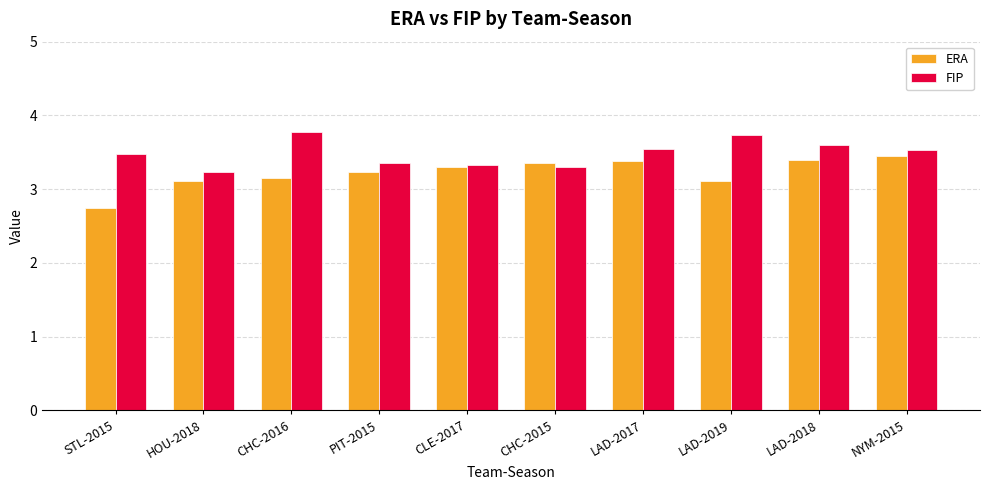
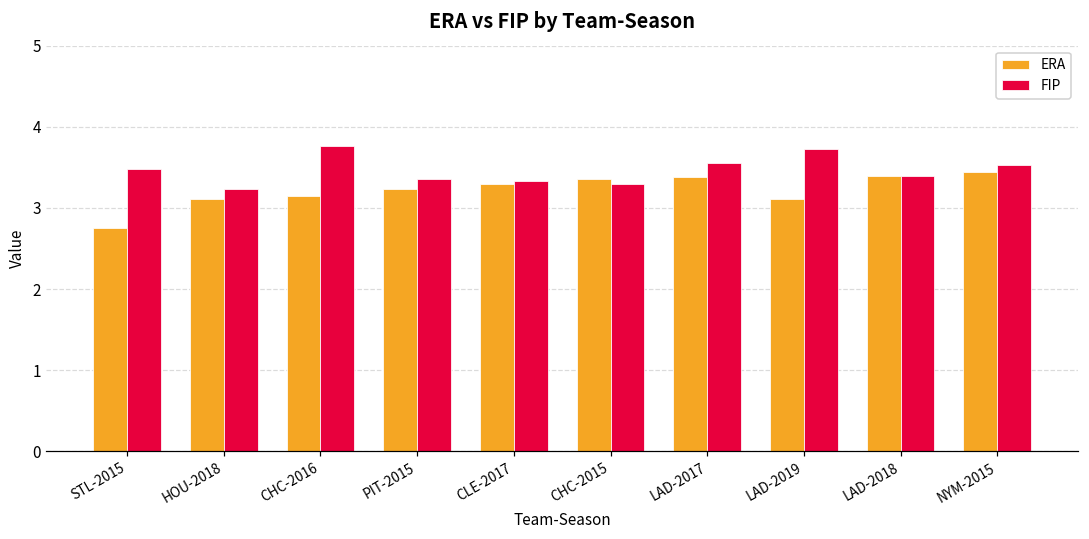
FIP, LAD-2018: 3.6 -> 3.4
